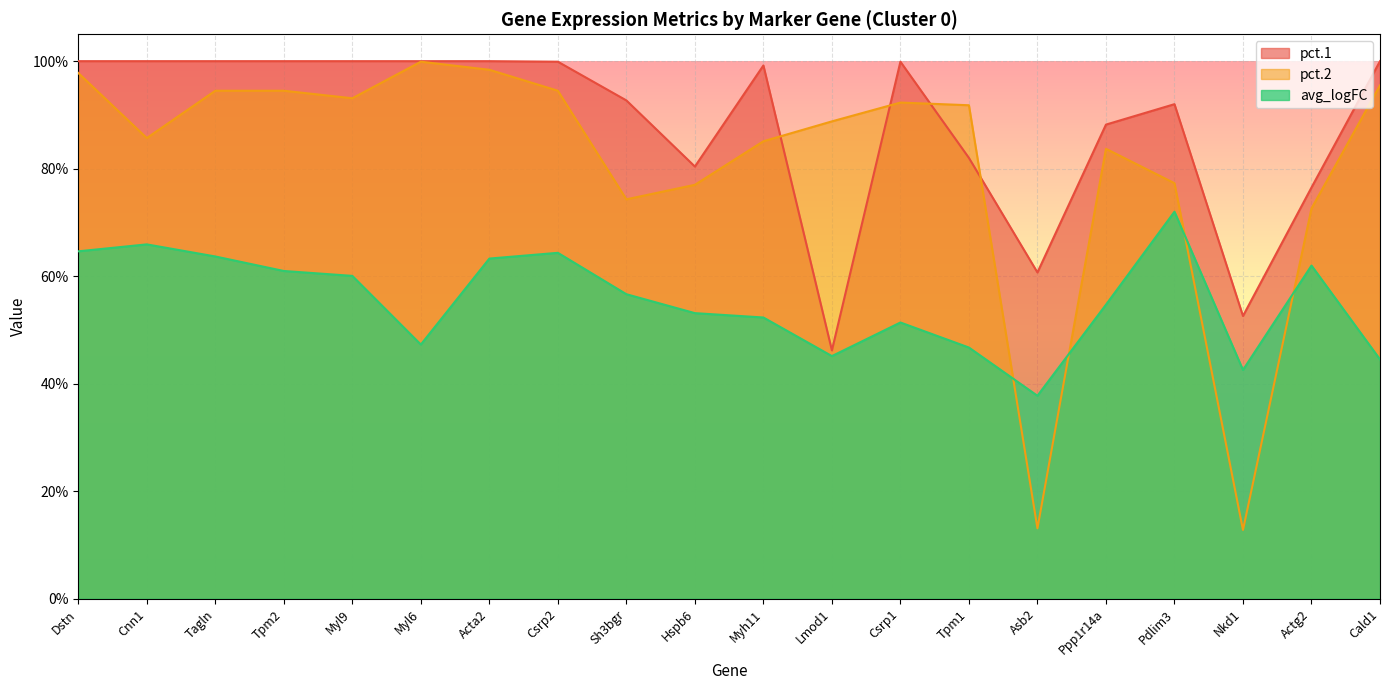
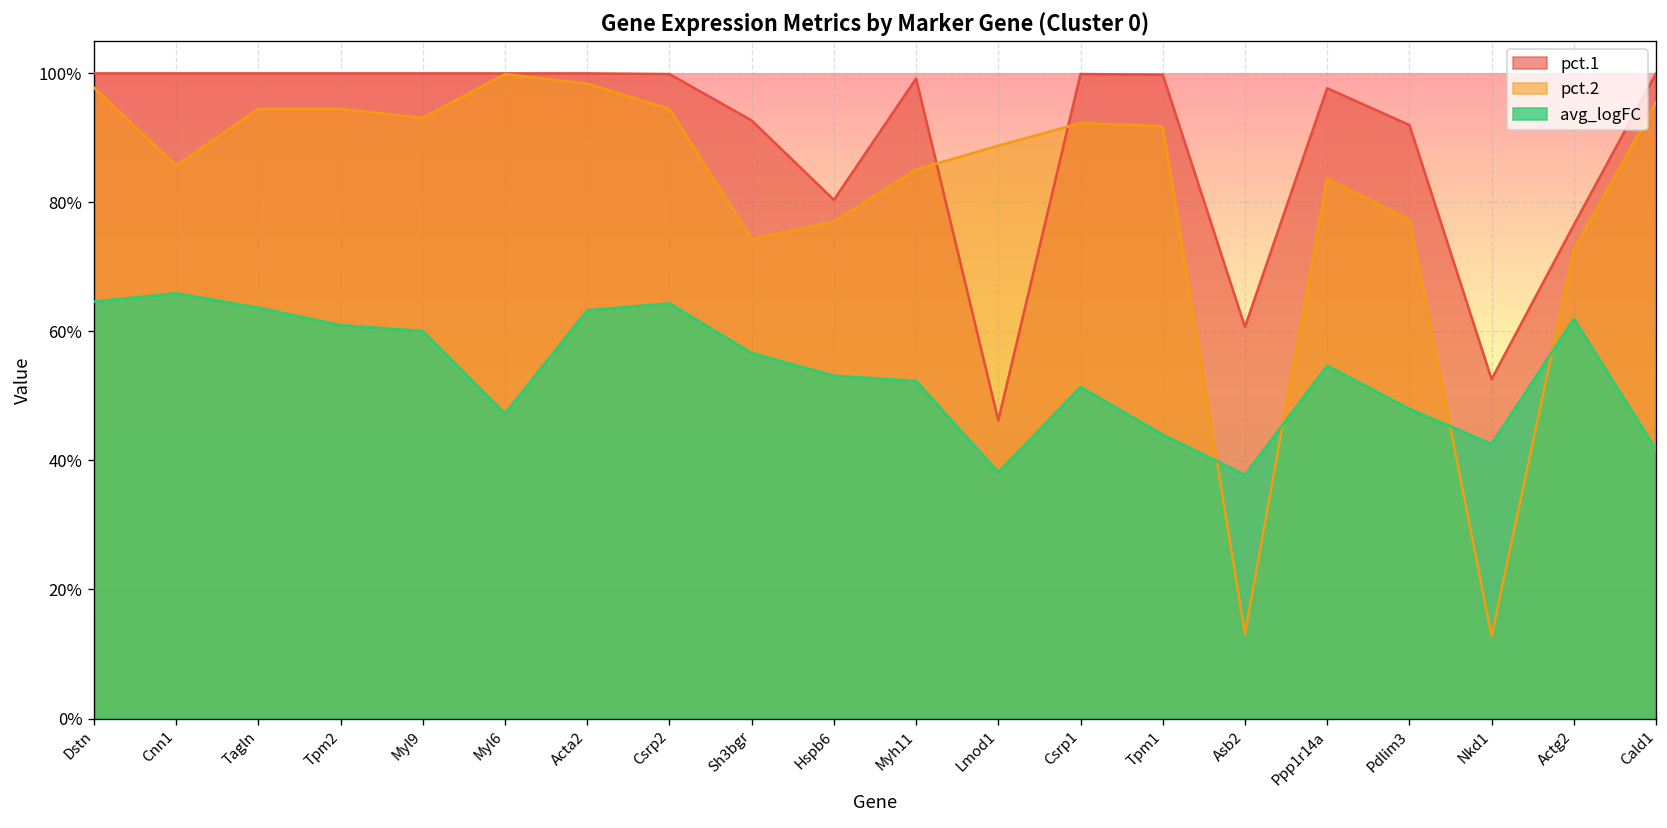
avg_logFC, Lmod1: 45% -> 38%
pct.1, Tpm1: 82% -> 100%
avg_logFC, Tpm1: 47% -> 44%
pct.1, Ppp1r14a: 88% -> 98%
avg_logFC, Pdlim3: 72% -> 48%
avg_logFC, Cald1: 45% -> 42%
